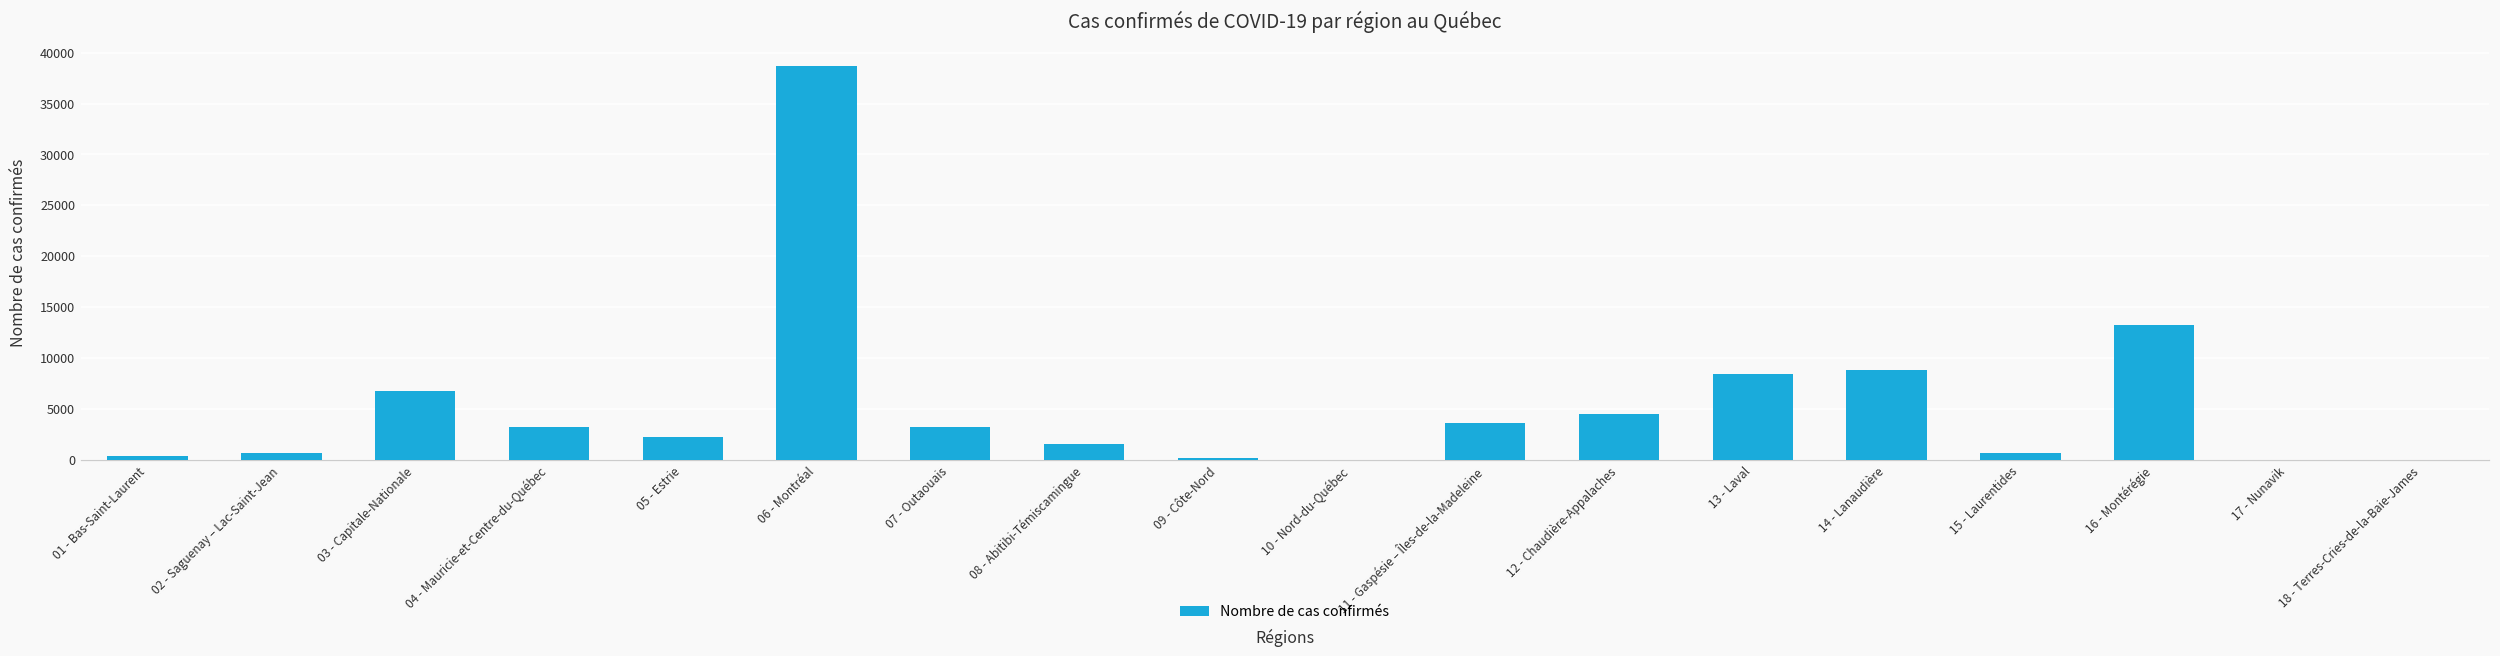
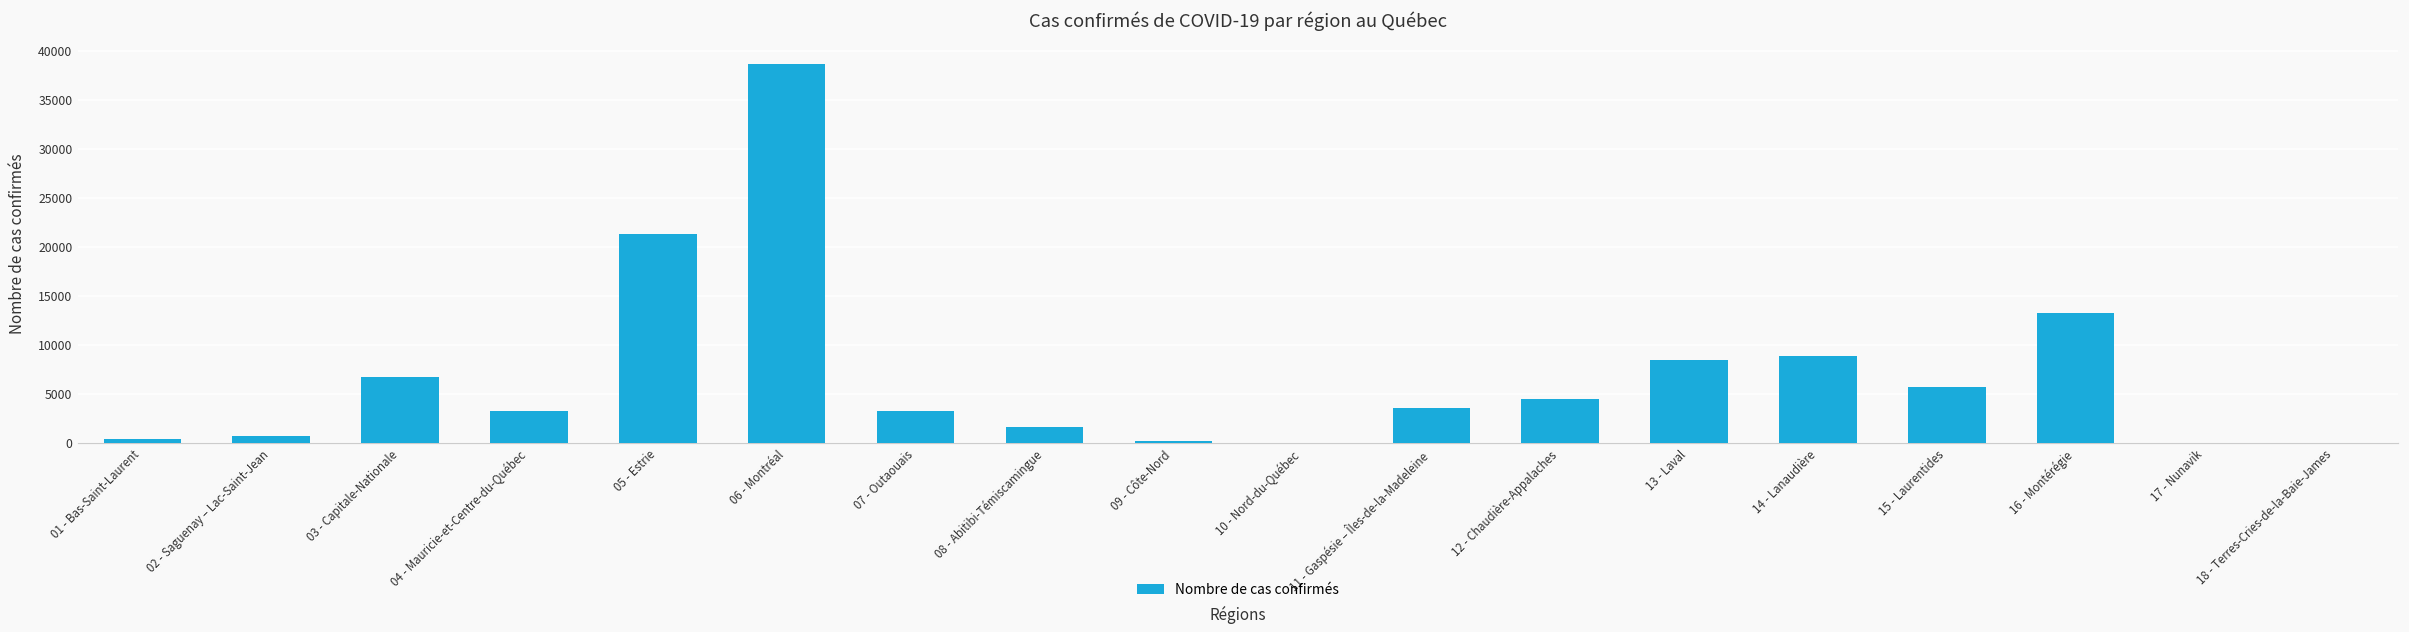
05 - Estrie: 2000 -> 21000
15 - Laurentides: 1000 -> 6000
